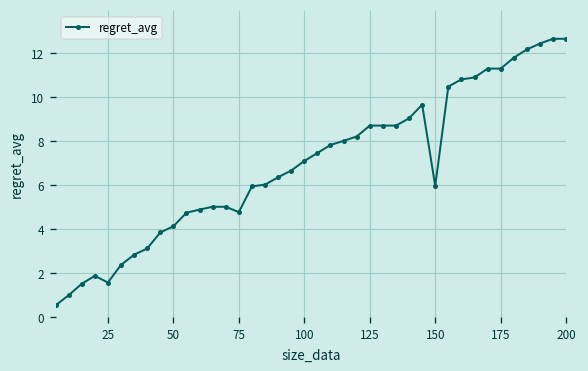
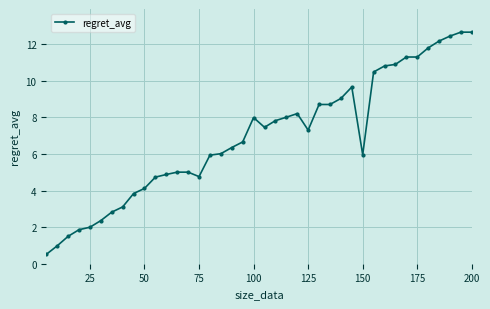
25: 1.6 -> 2.0
100: 7.1 -> 8.0
125: 8.7 -> 7.3
